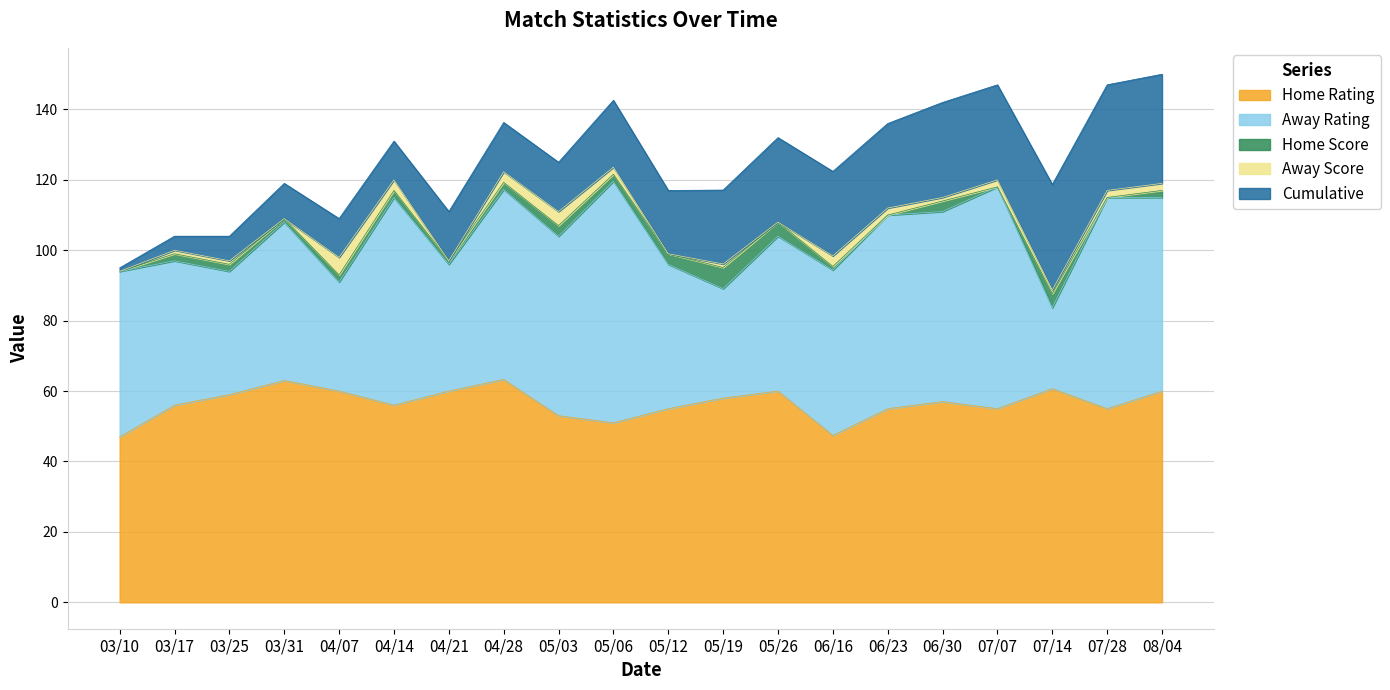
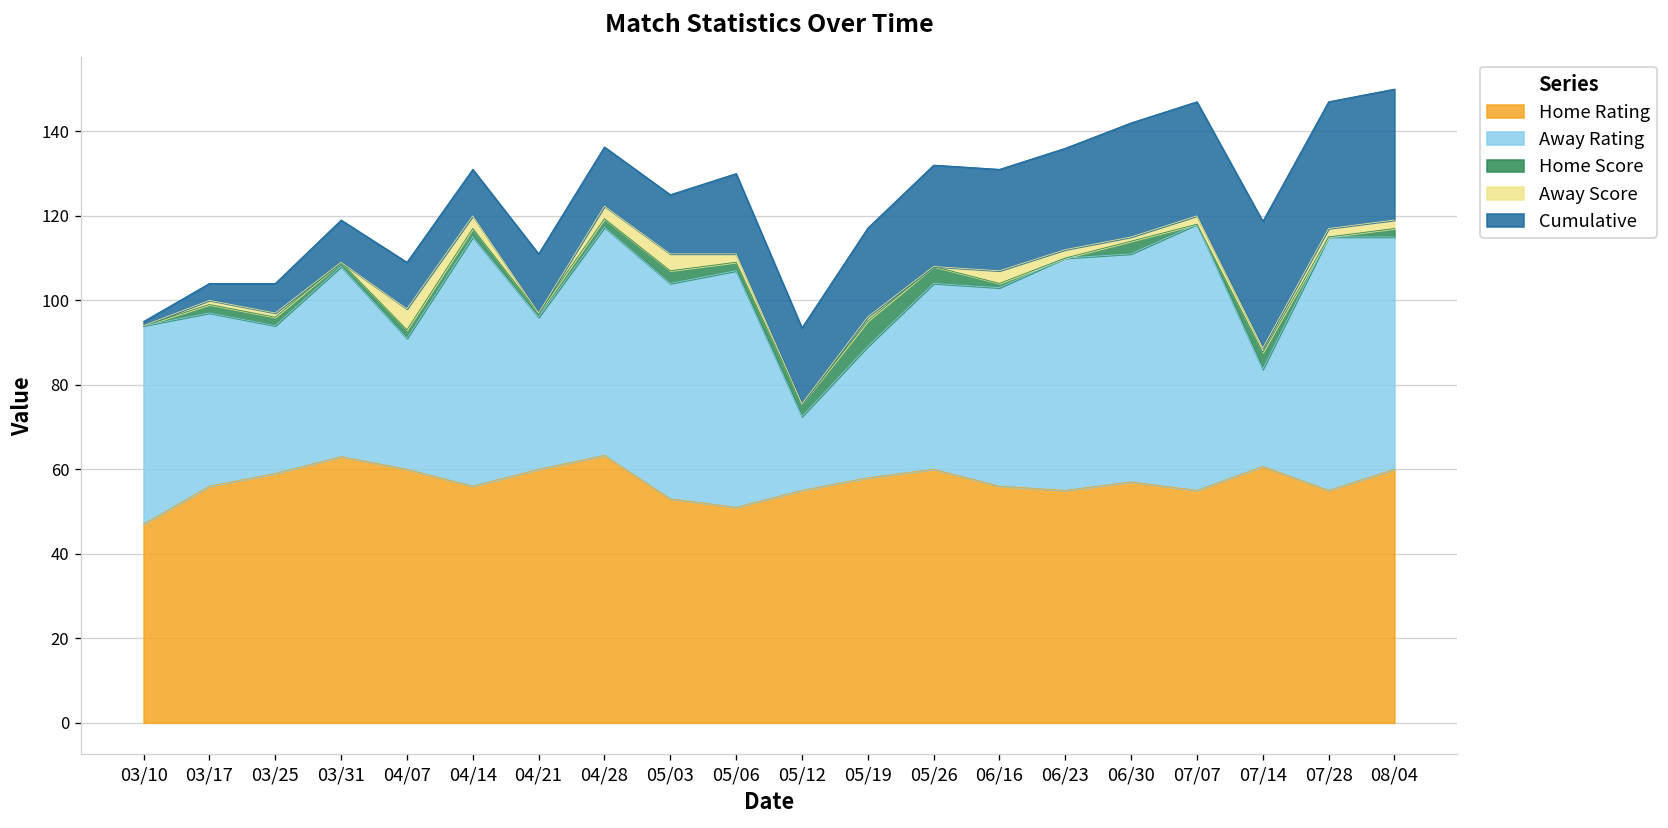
Away Rating, 05/06: 69 -> 56
Away Rating, 05/12: 41 -> 18
Home Rating, 06/16: 47 -> 56
